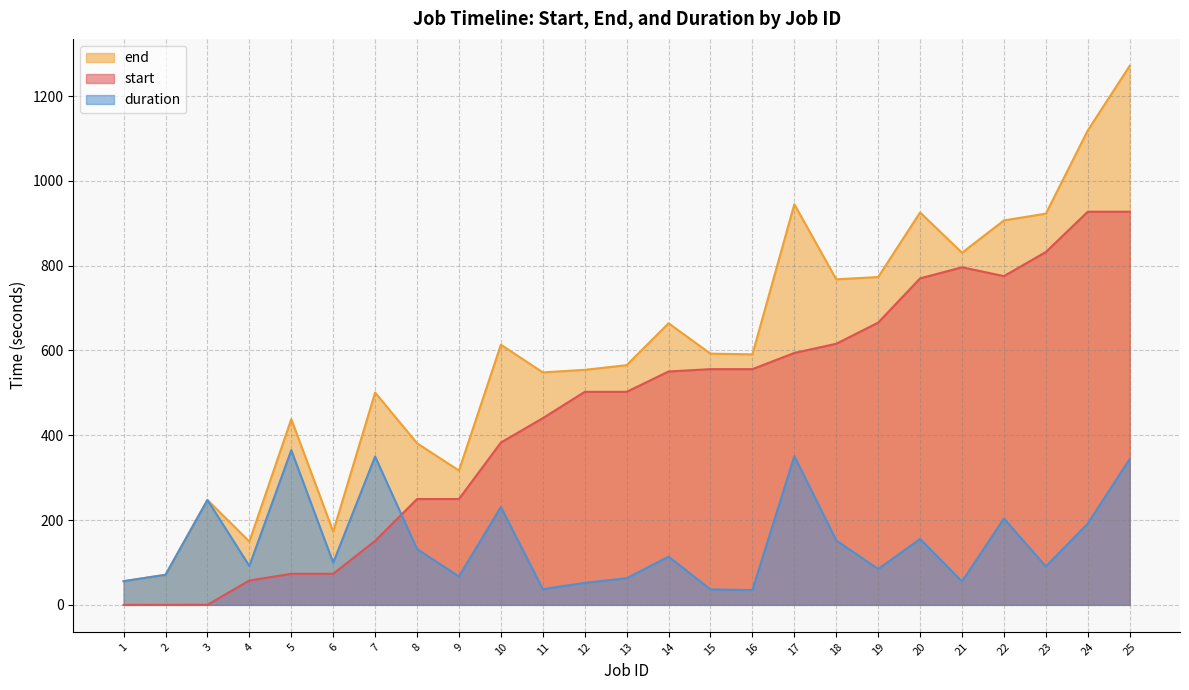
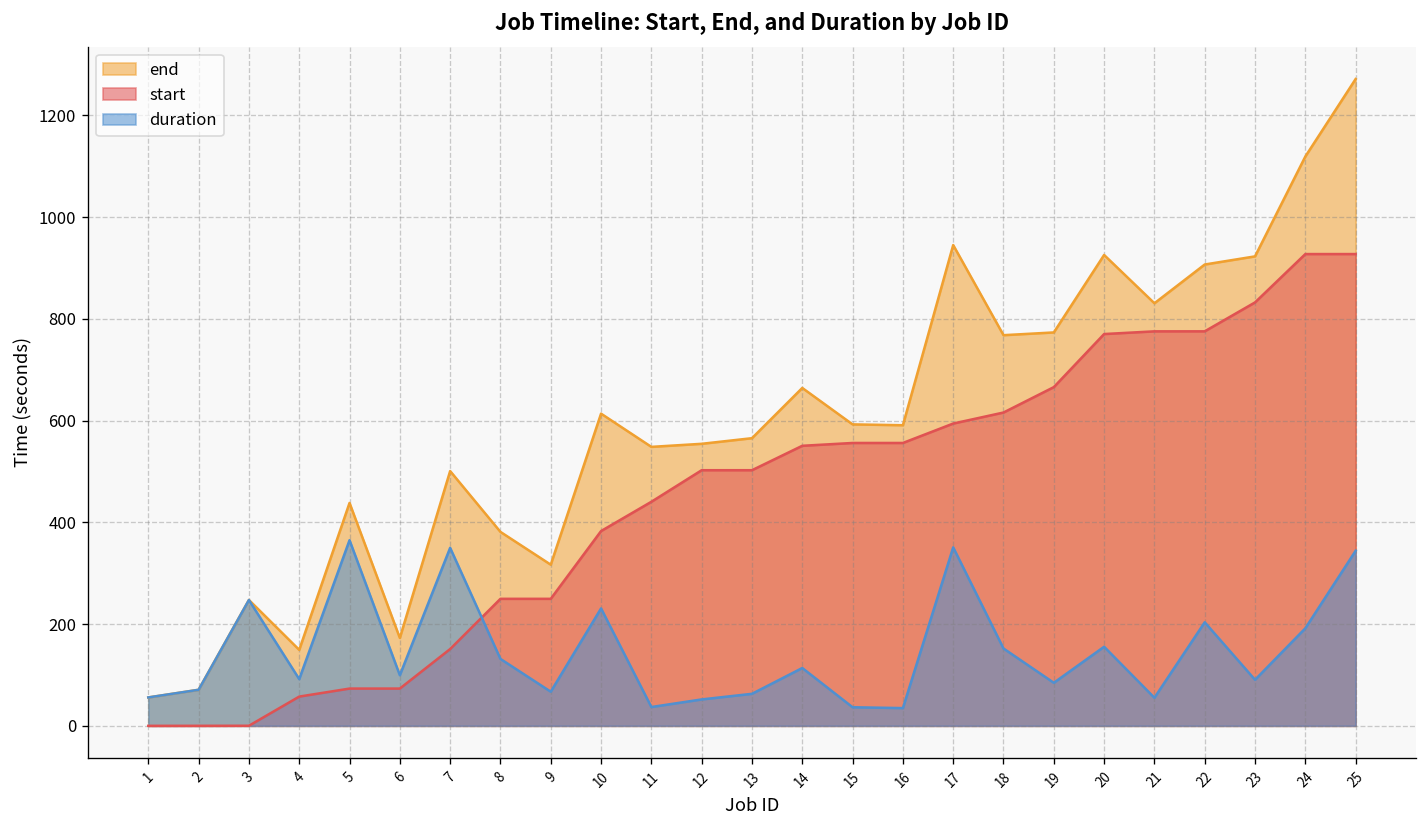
start, 21: 800 -> 780
